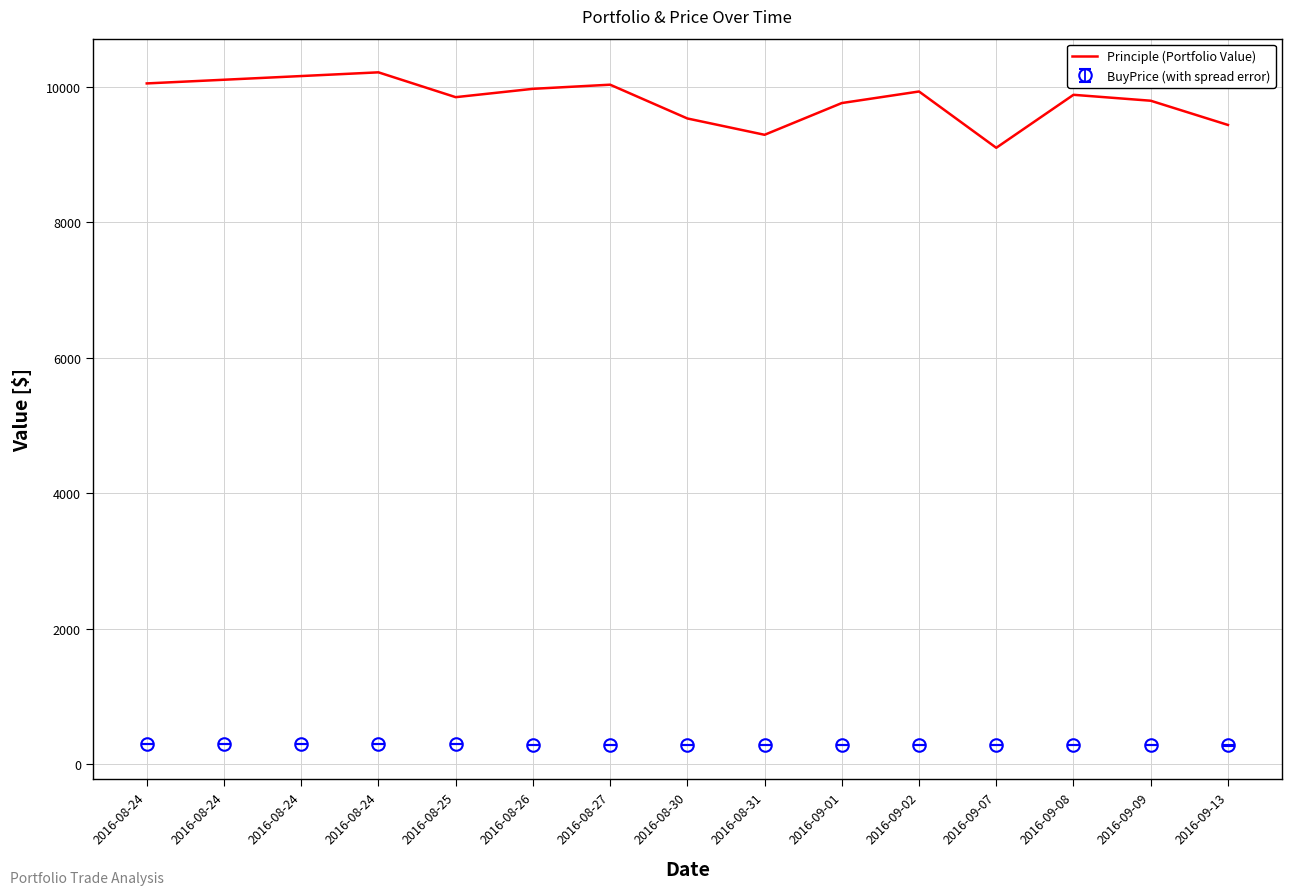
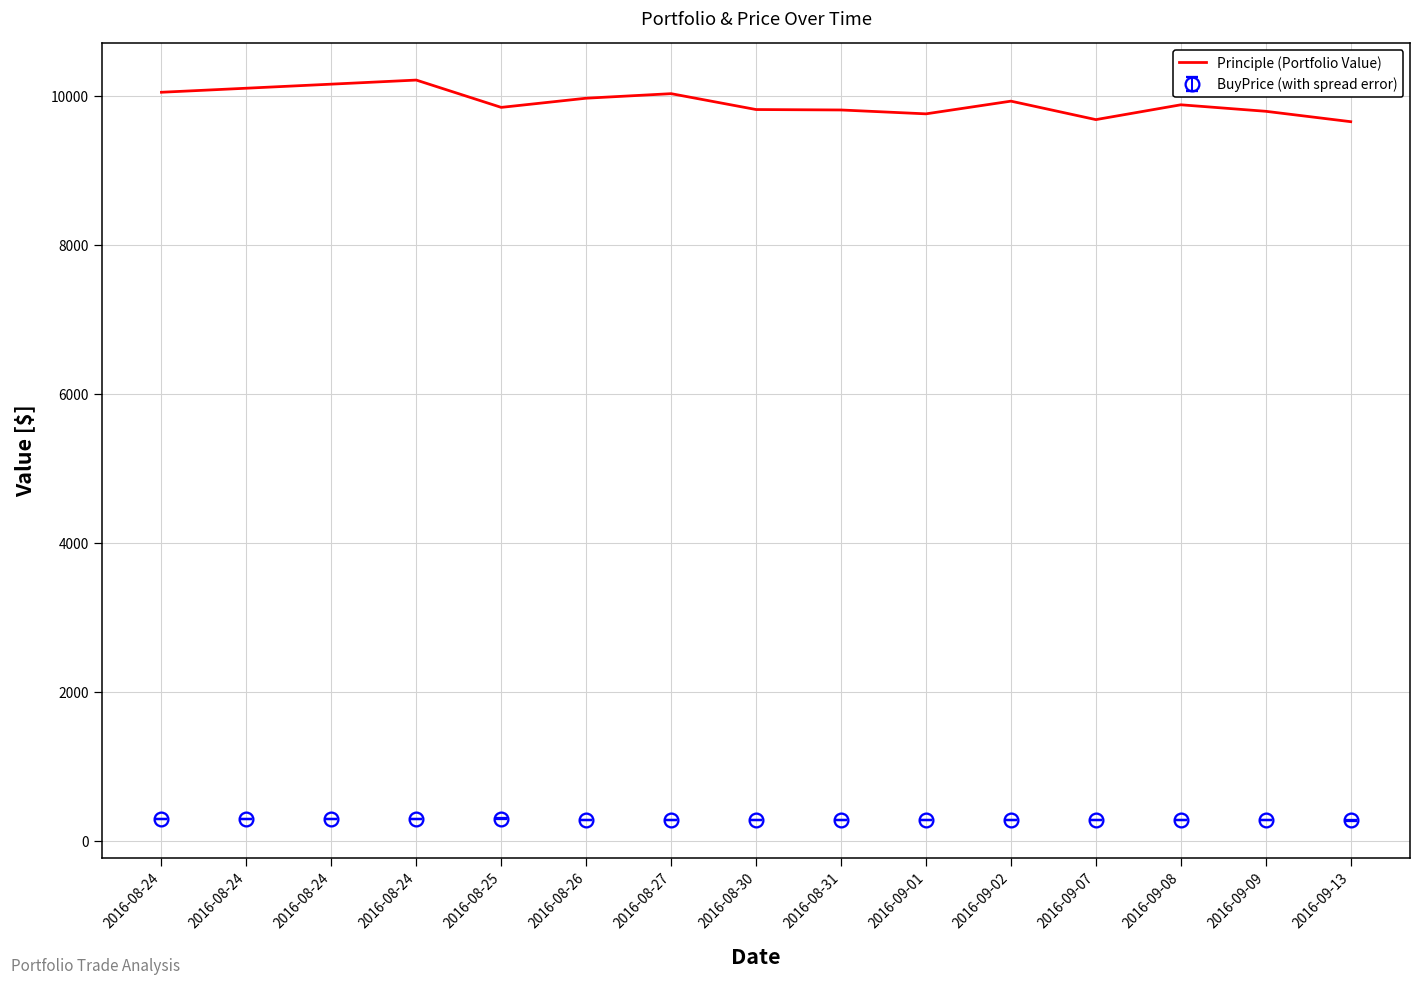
Principle (Portfolio Value), 2016-08-30: 9500 -> 9800
Principle (Portfolio Value), 2016-08-31: 9300 -> 9800
Principle (Portfolio Value), 2016-09-07: 9100 -> 9700
Principle (Portfolio Value), 2016-09-13: 9400 -> 9700
